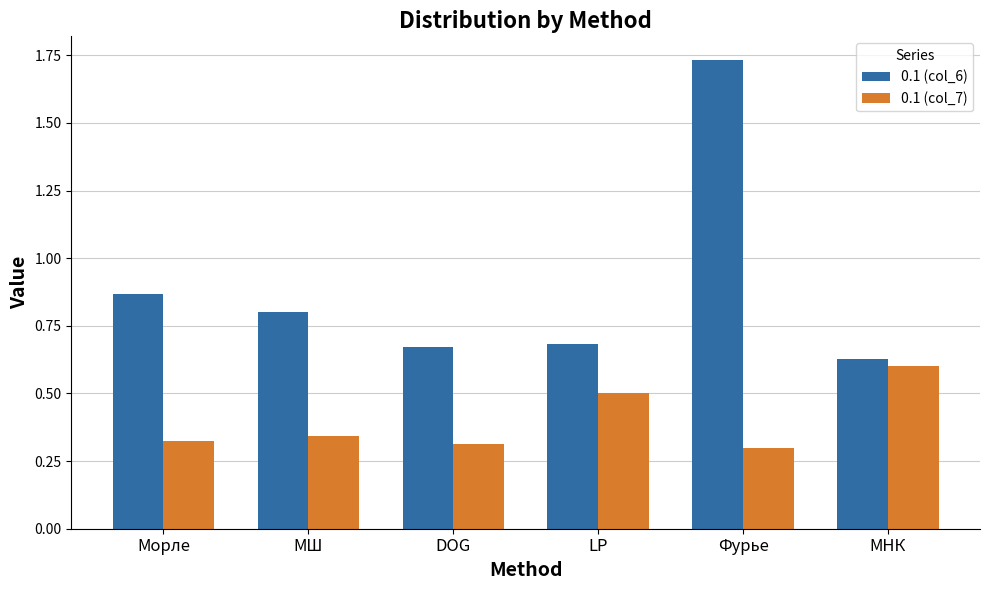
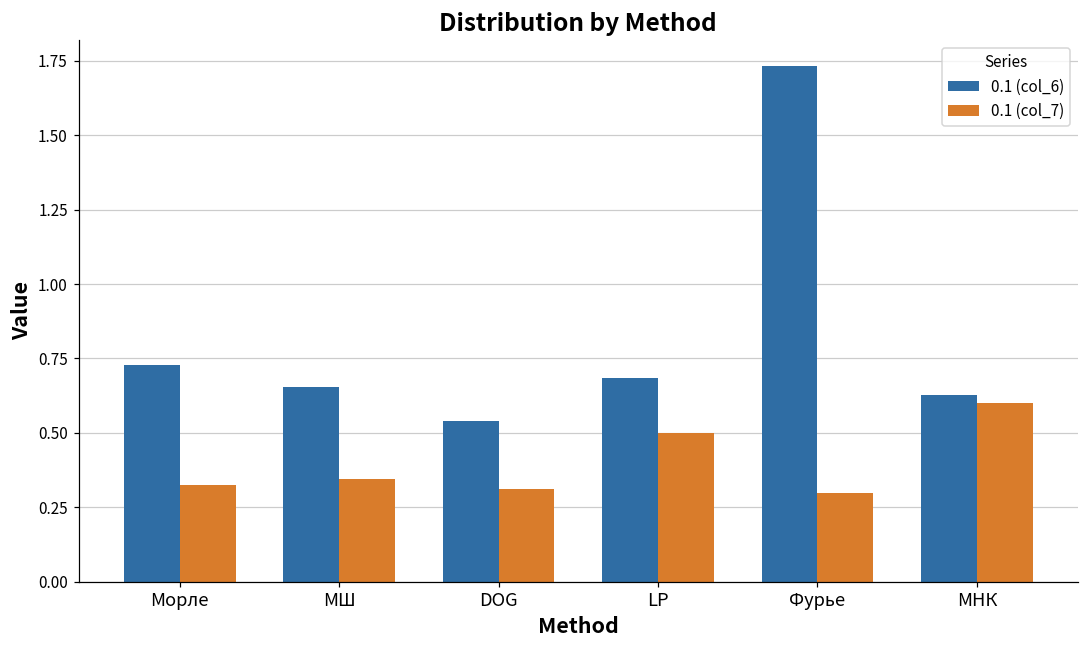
0.1 (col_6), Морле: 0.87 -> 0.73
0.1 (col_6), МШ: 0.80 -> 0.65
0.1 (col_6), DOG: 0.67 -> 0.54
